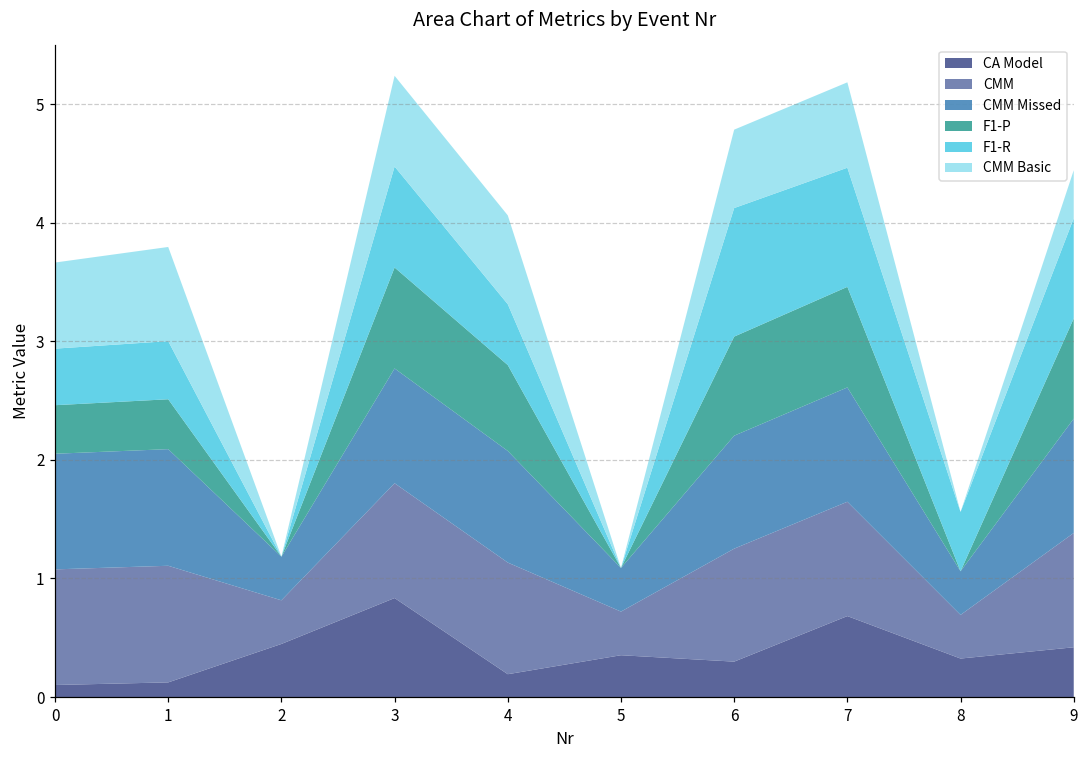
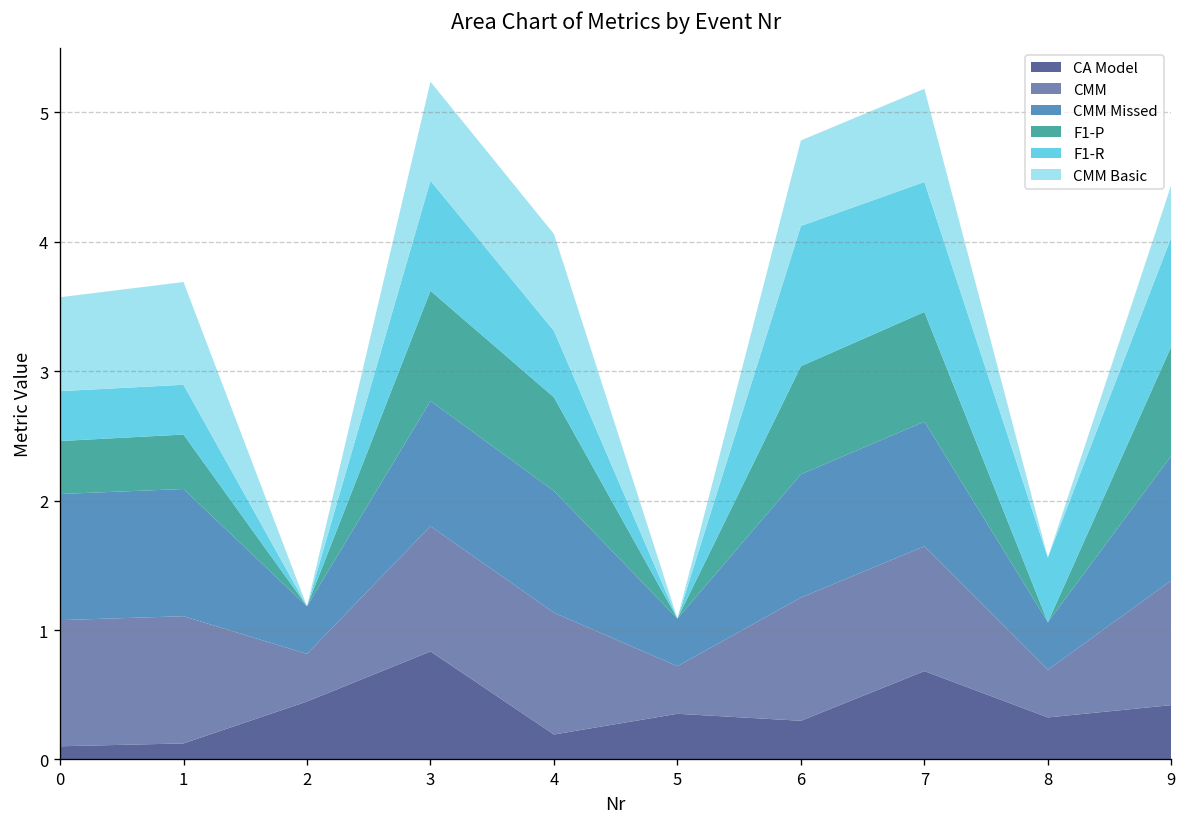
F1-R, 0: 0.48 -> 0.39
F1-R, 1: 0.49 -> 0.38
